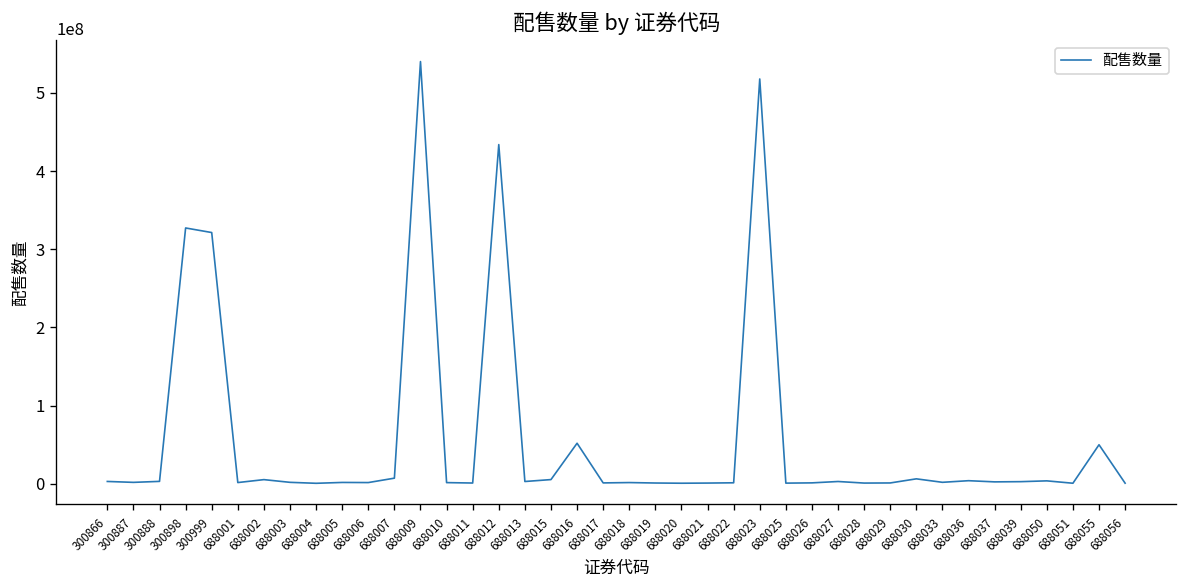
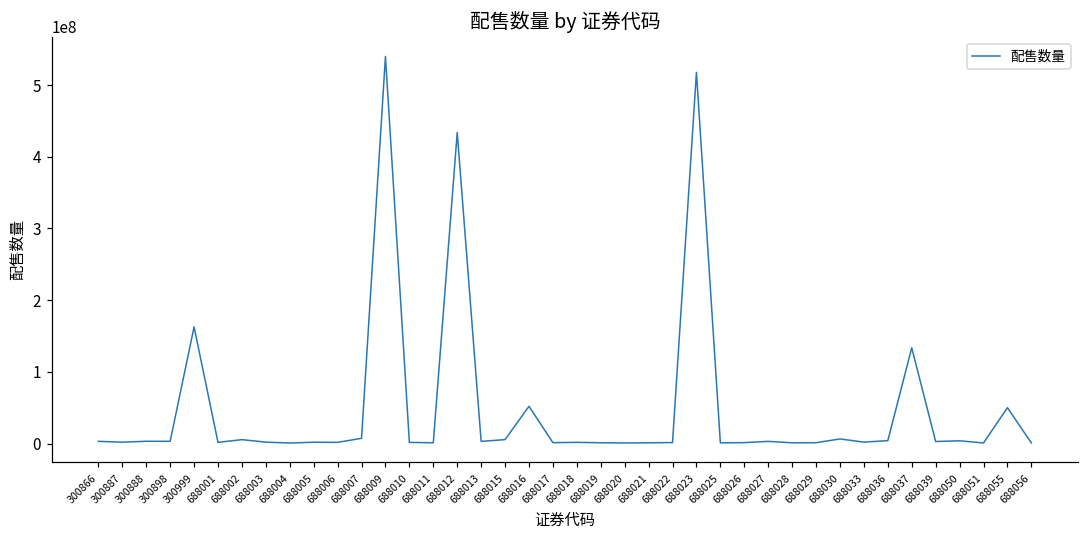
300898: 330000000 -> 0
300999: 320000000 -> 160000000
688037: 0 -> 130000000
